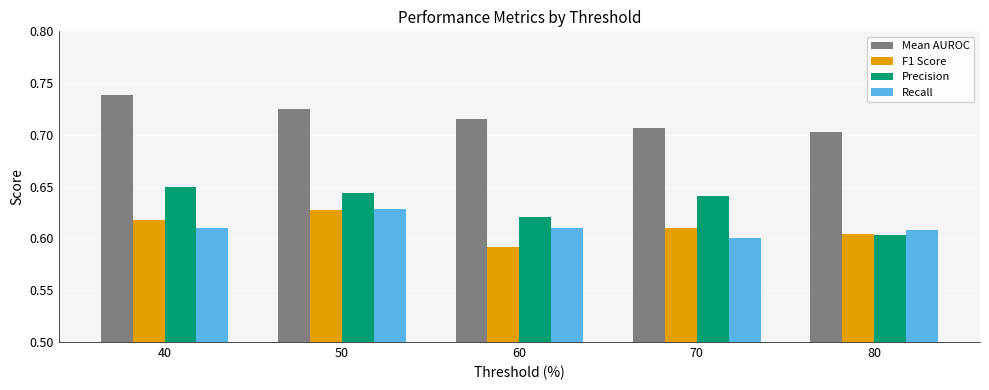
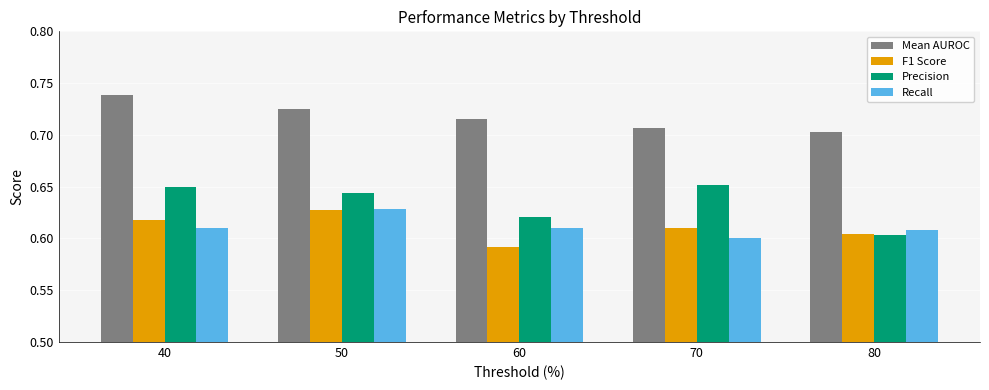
Precision, 70: 0.641 -> 0.652
